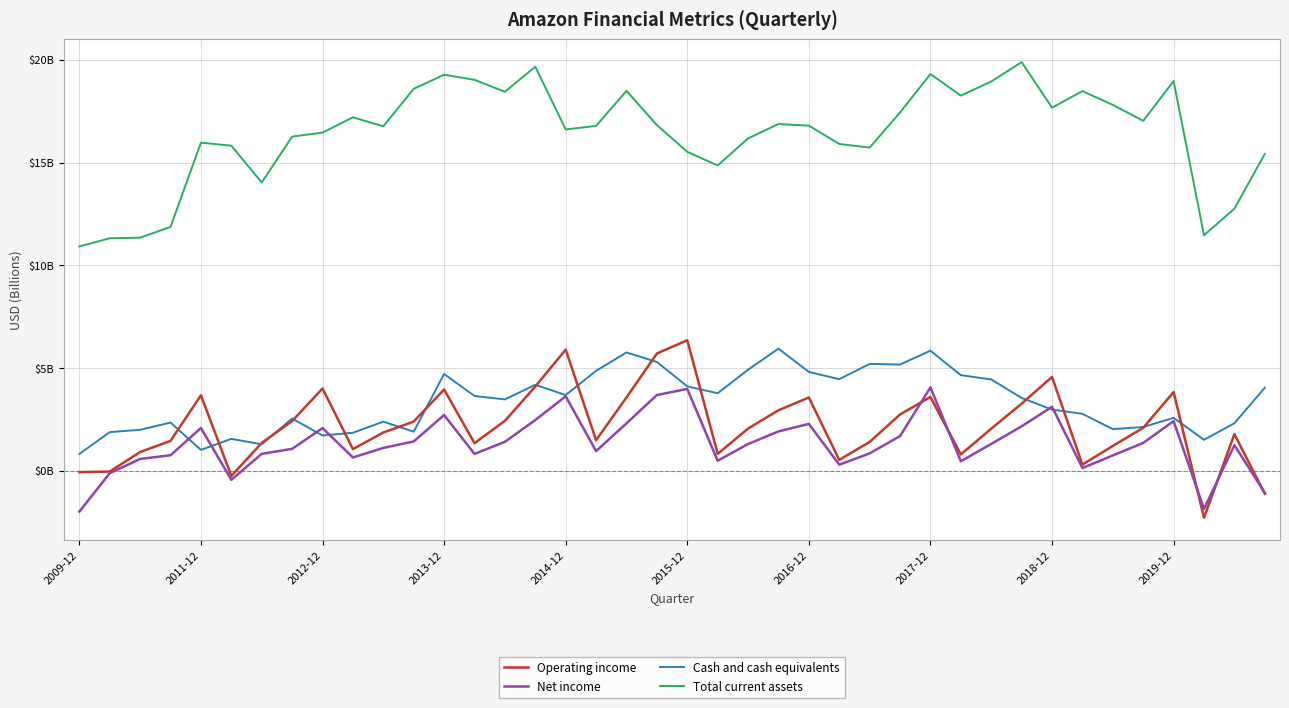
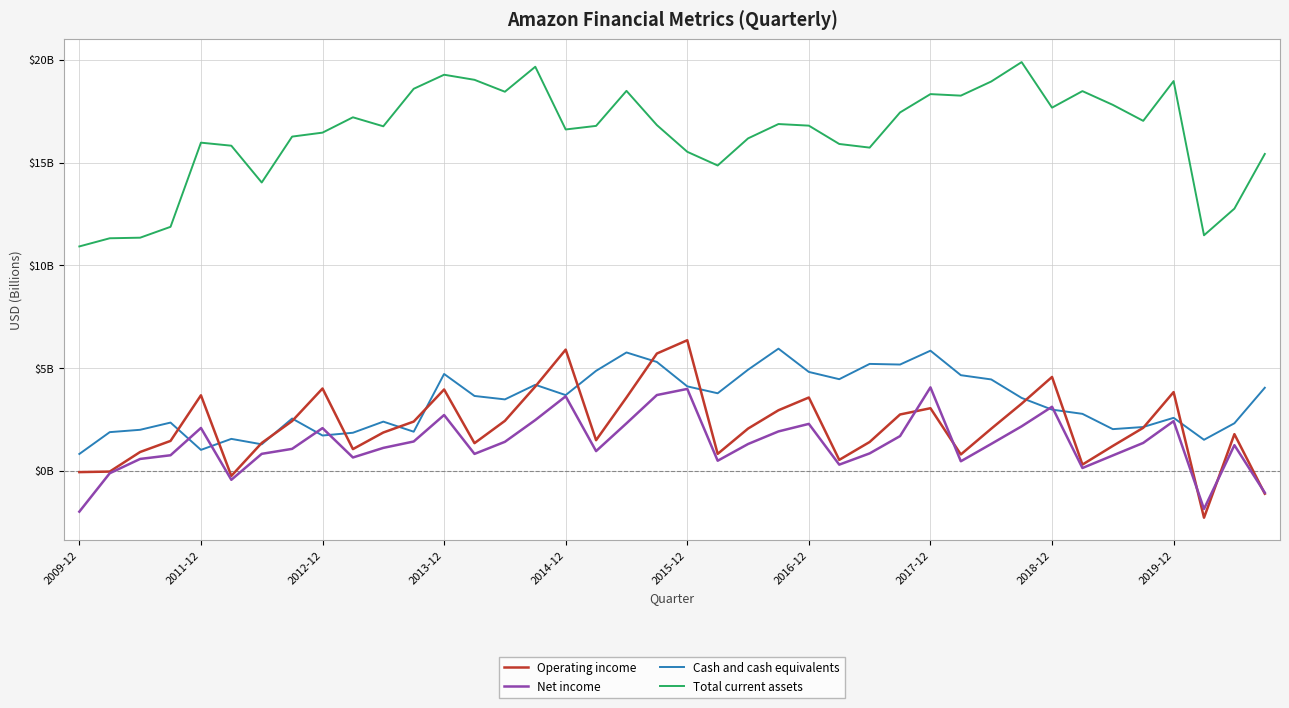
Operating income, 2017-12: $3600000000 -> $3100000000
Total current assets, 2017-12: $19300000000 -> $18300000000
